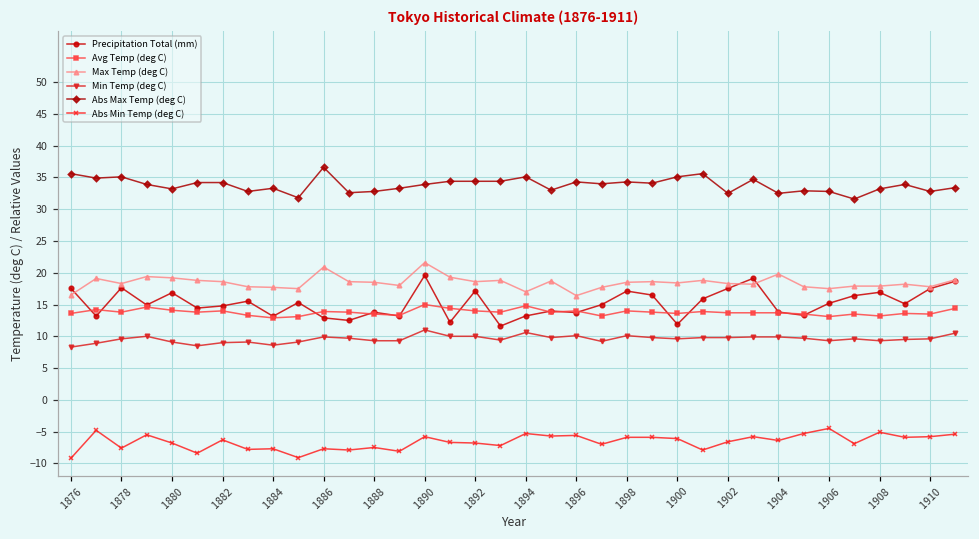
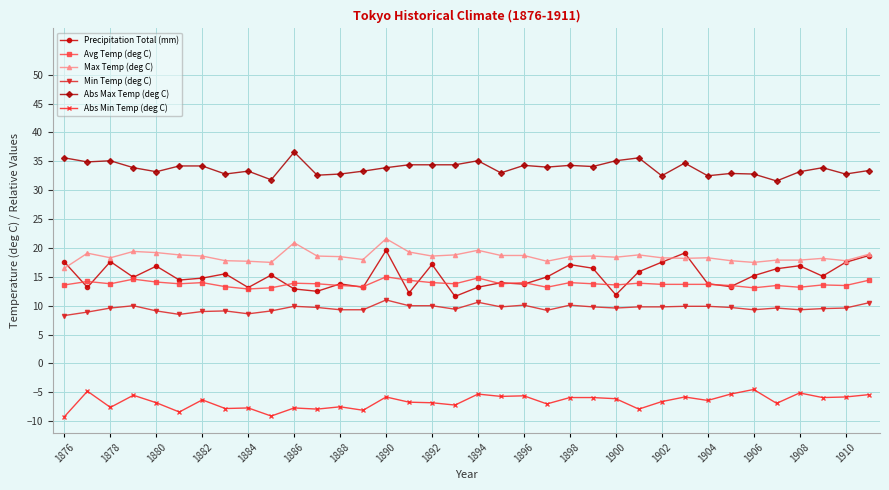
Max Temp (deg C), 1894: 17 -> 20
Max Temp (deg C), 1896: 16 -> 19
Max Temp (deg C), 1904: 20 -> 18
